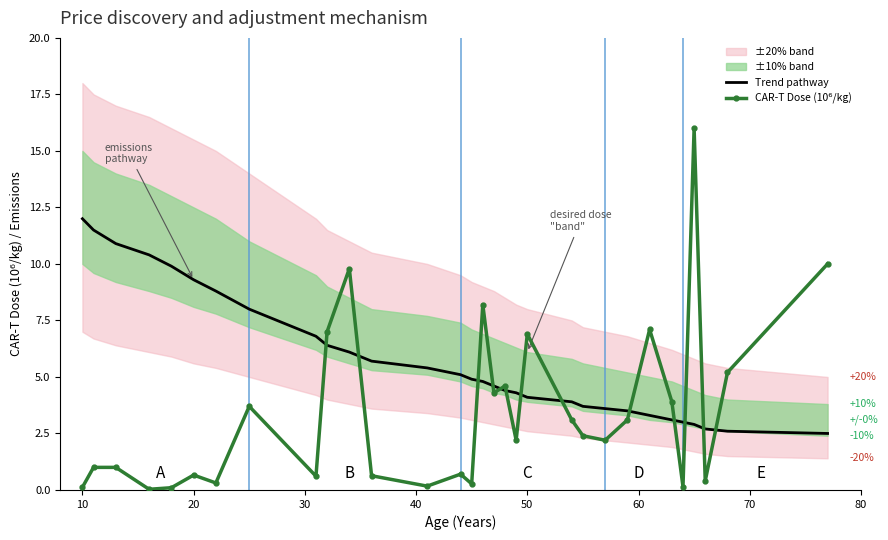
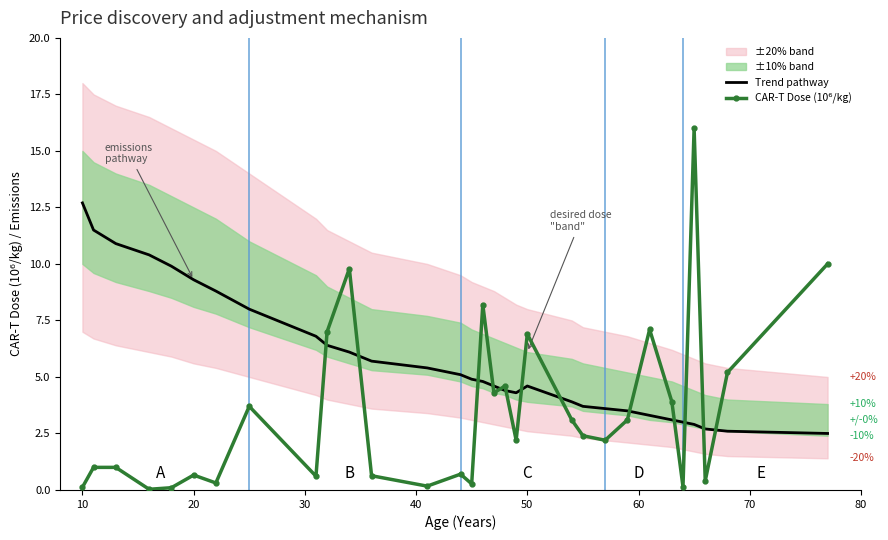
Trend pathway, 10: 12.0 -> 12.7
Trend pathway, 50: 4.1 -> 4.6
